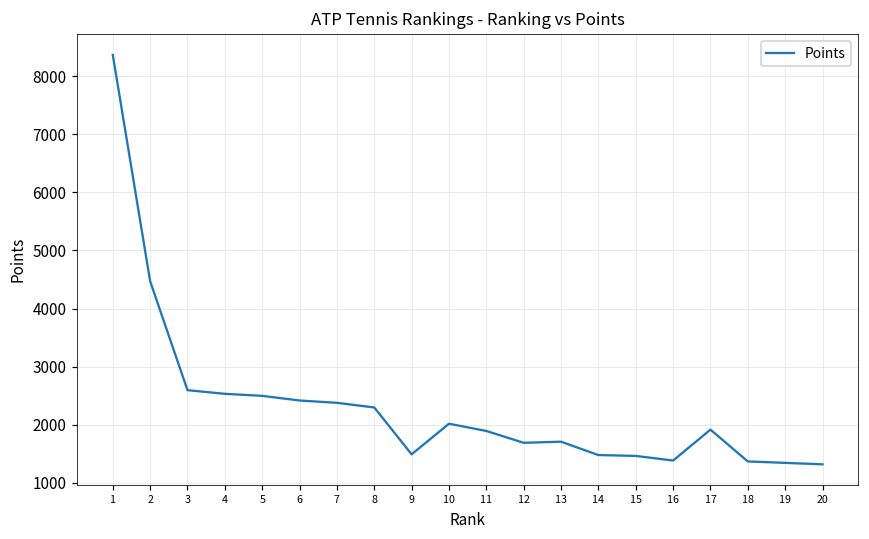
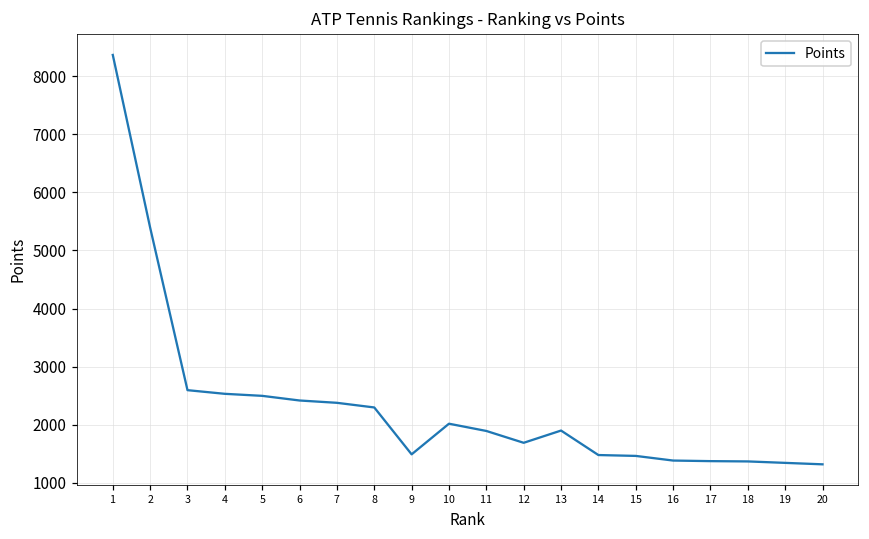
2: 4500 -> 5400
13: 1700 -> 1900
17: 1900 -> 1400
